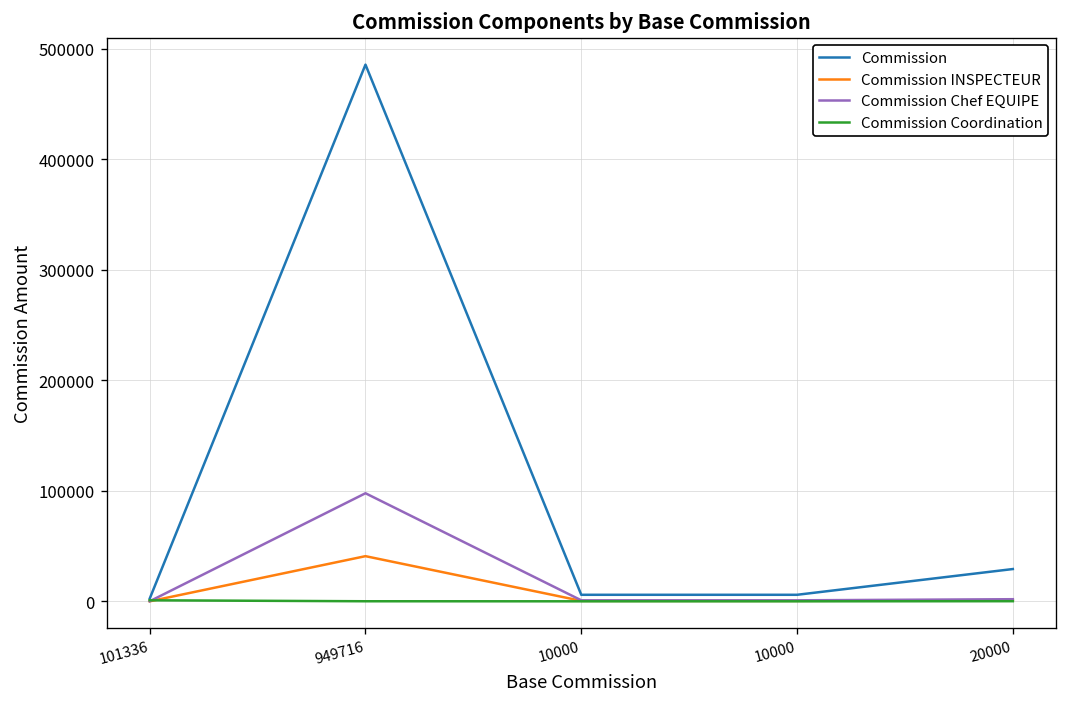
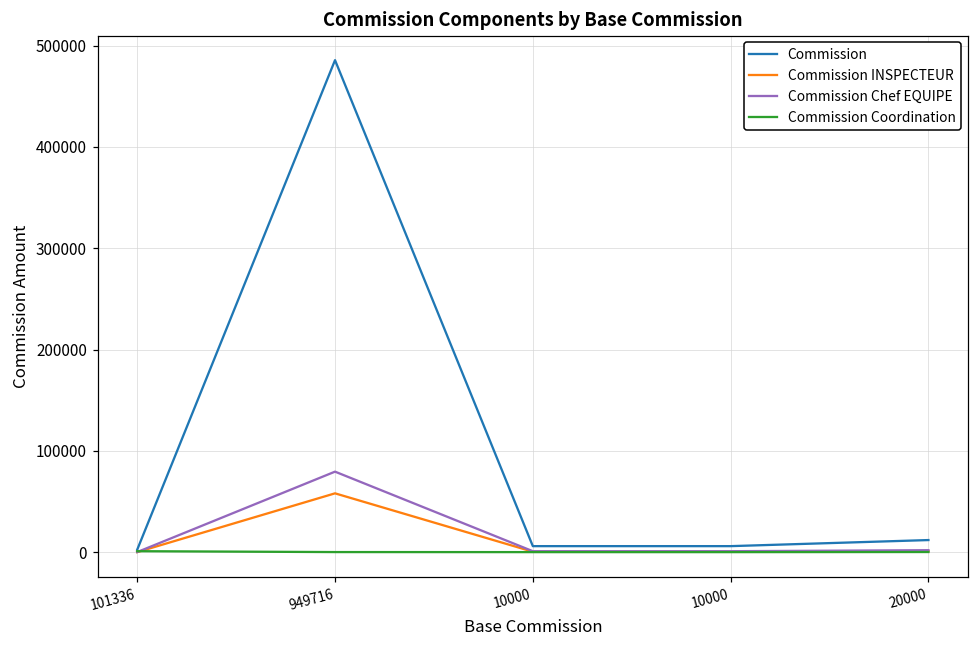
Commission INSPECTEUR, 949716: 40000 -> 60000
Commission Chef EQUIPE, 949716: 100000 -> 80000
Commission, 20000: 30000 -> 10000
